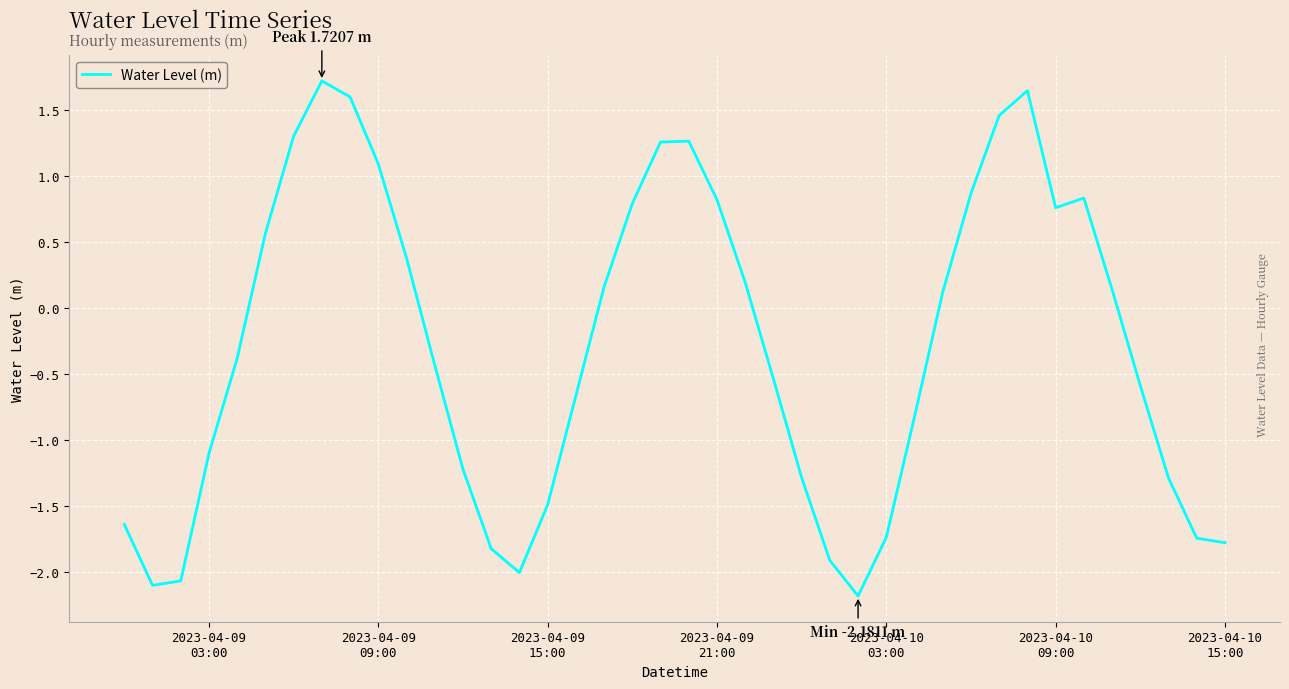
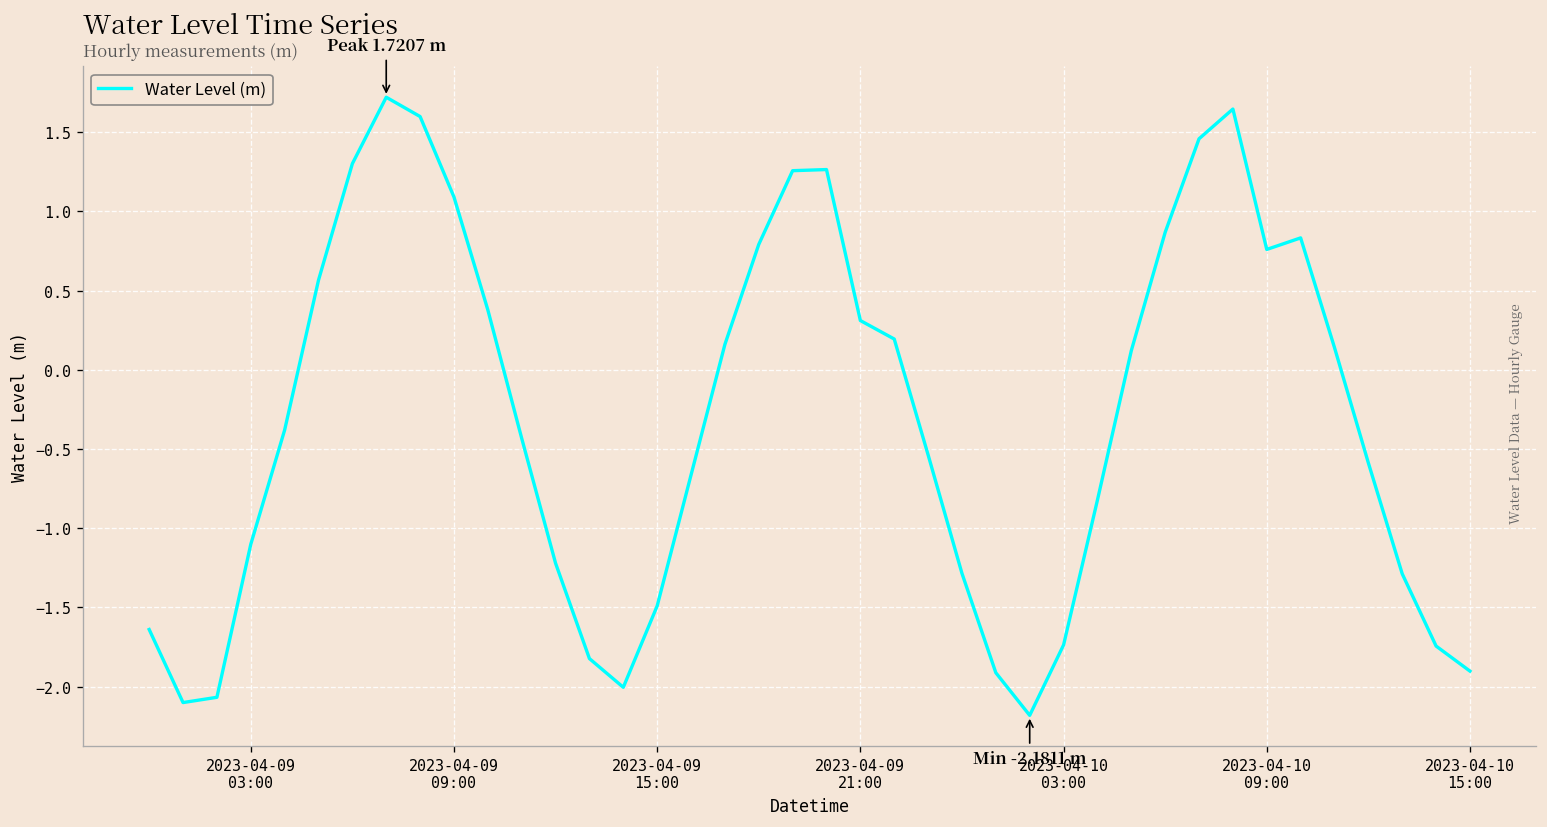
2023-04-09 21:00: 0.82 -> 0.31
2023-04-10 15:00: -1.78 -> -1.90
